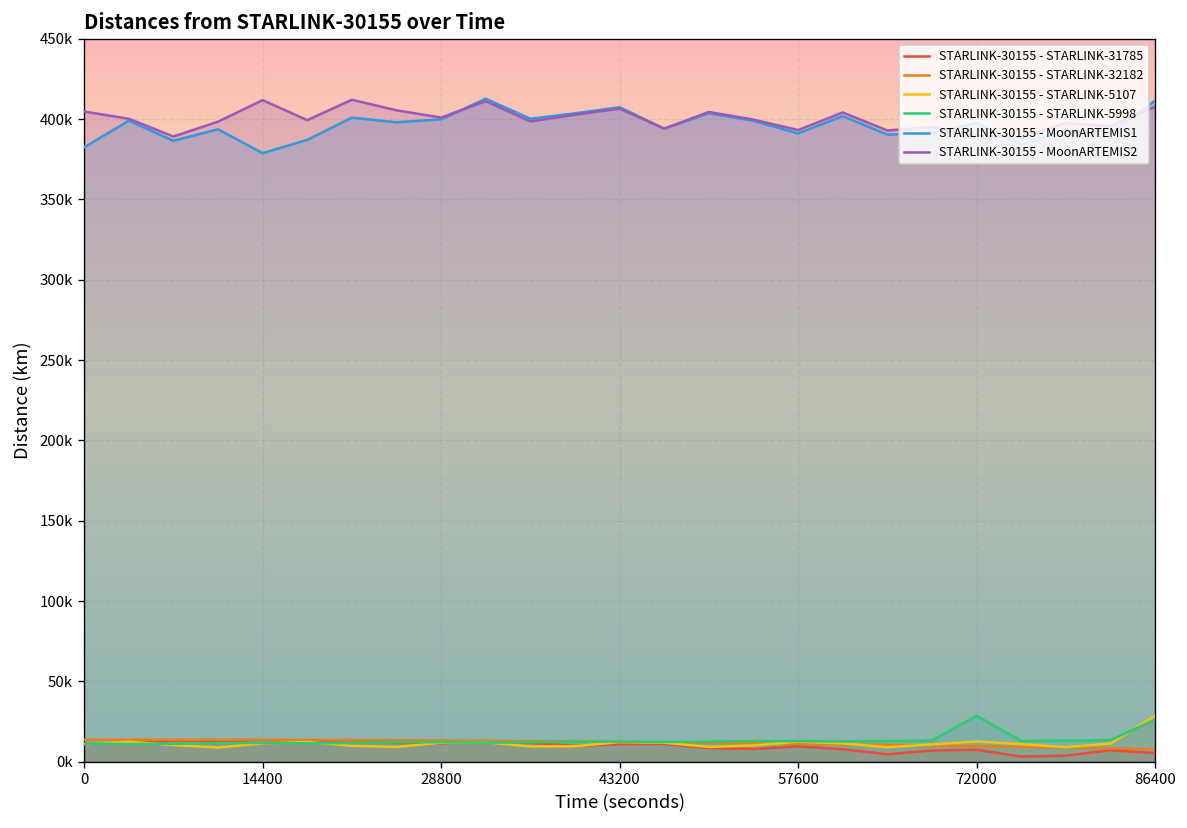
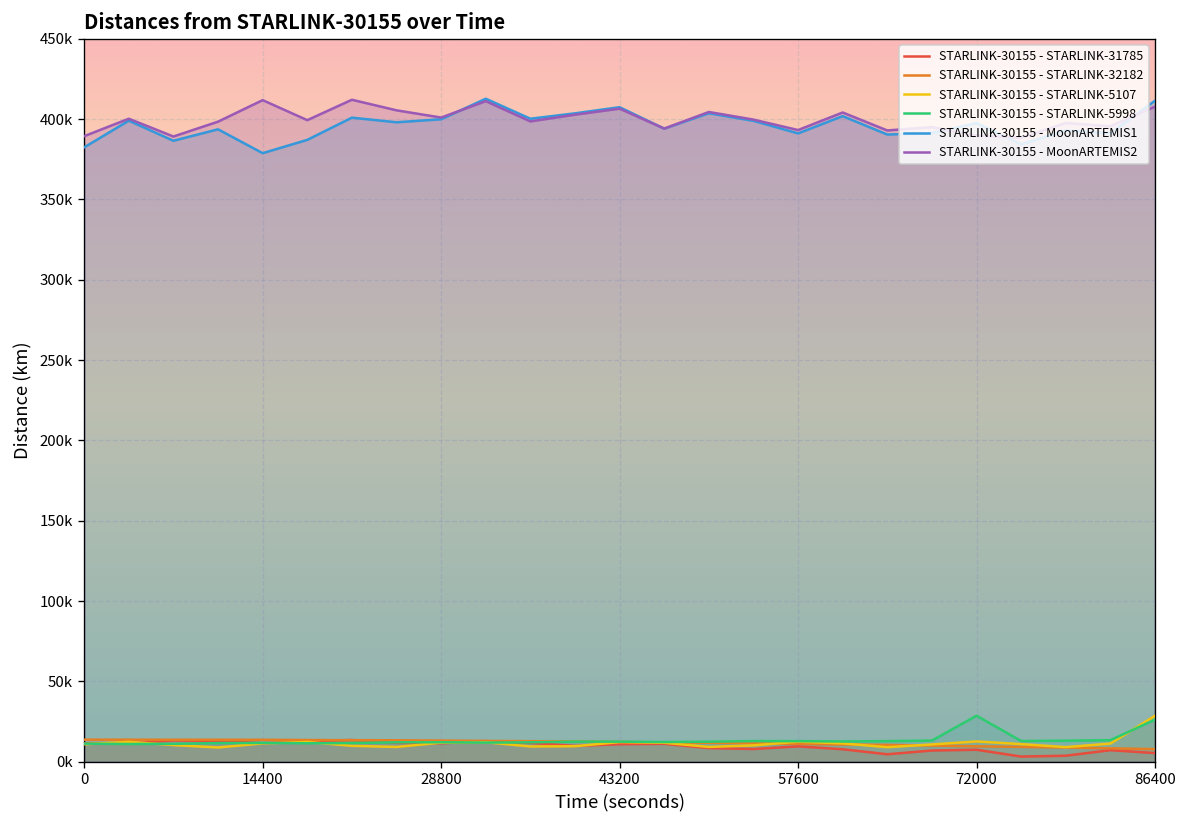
STARLINK-30155 - MoonARTEMIS2, 0: 405000 -> 389000
